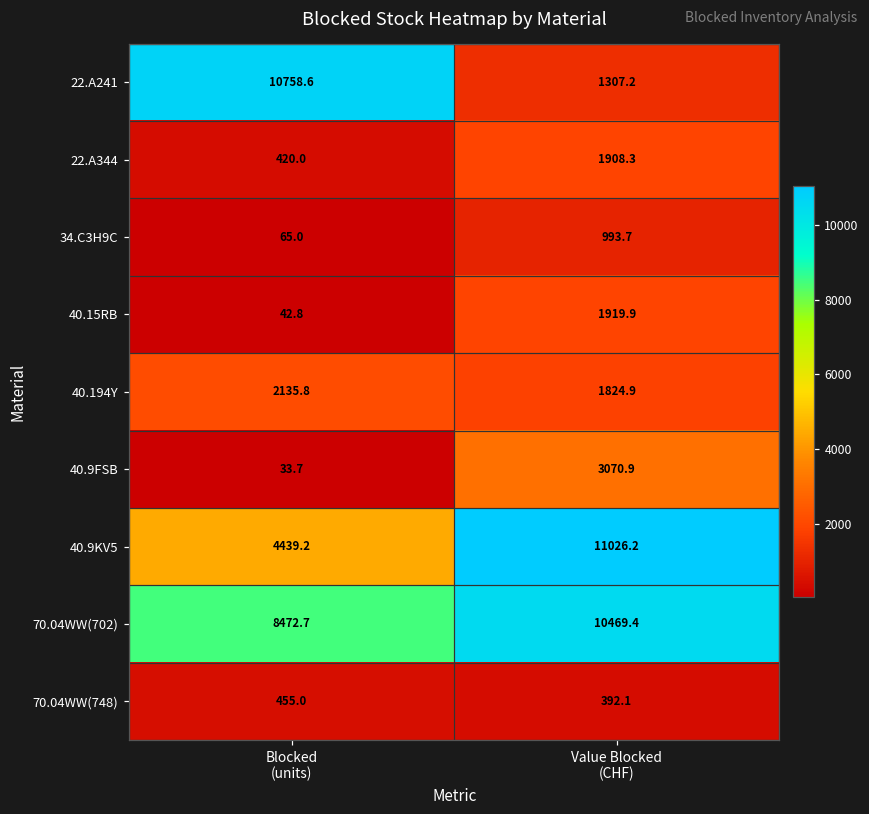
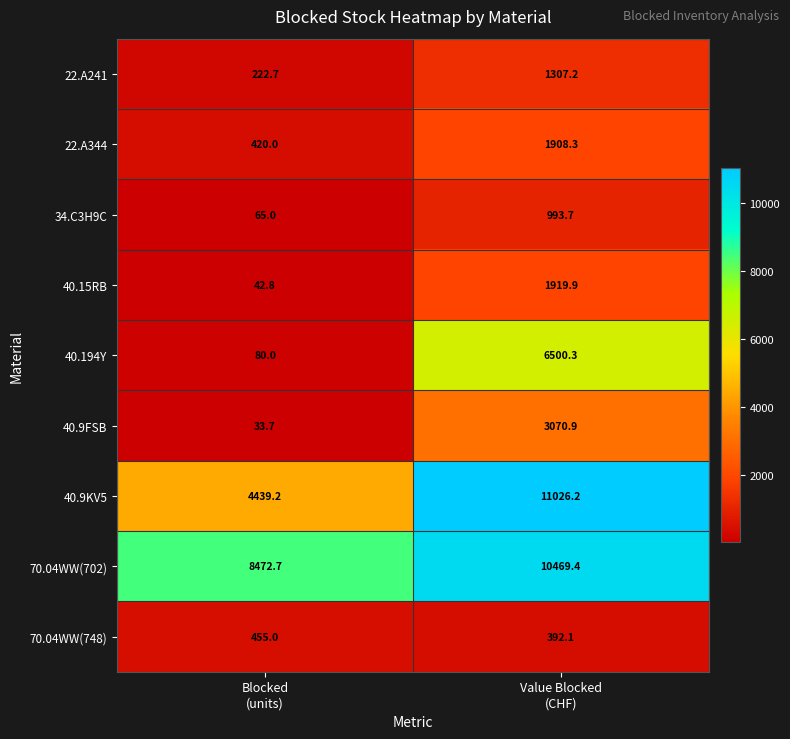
22.A241, Blocked (units): 10758.6 -> 222.7
40.194Y, Blocked (units): 2135.8 -> 80.0
40.194Y, Value Blocked (CHF): 1824.9 -> 6500.3
